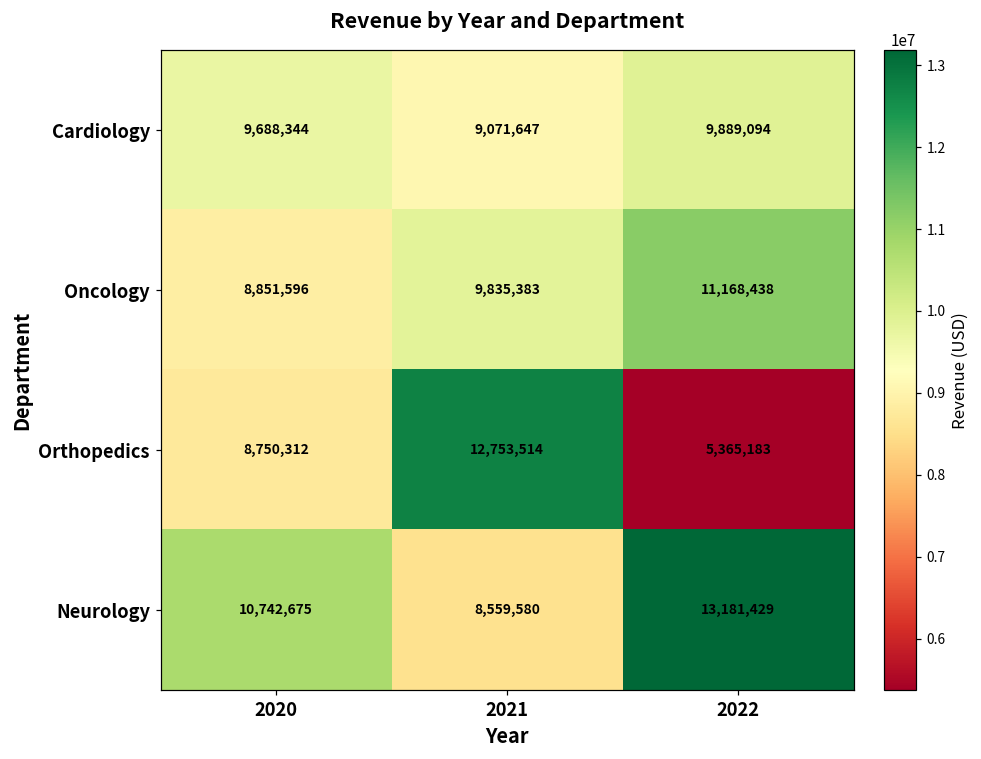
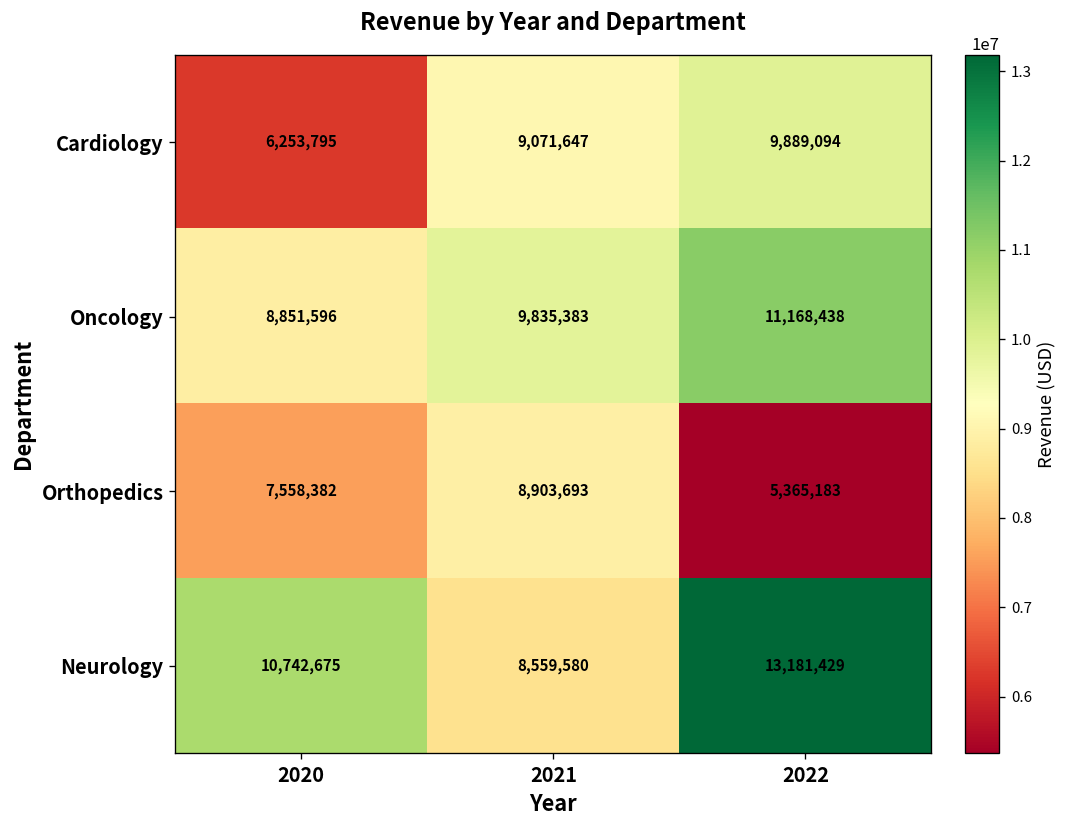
Cardiology, 2020: 9,688,344 -> 6,253,795
Orthopedics, 2020: 8,750,312 -> 7,558,382
Orthopedics, 2021: 12,753,514 -> 8,903,693
